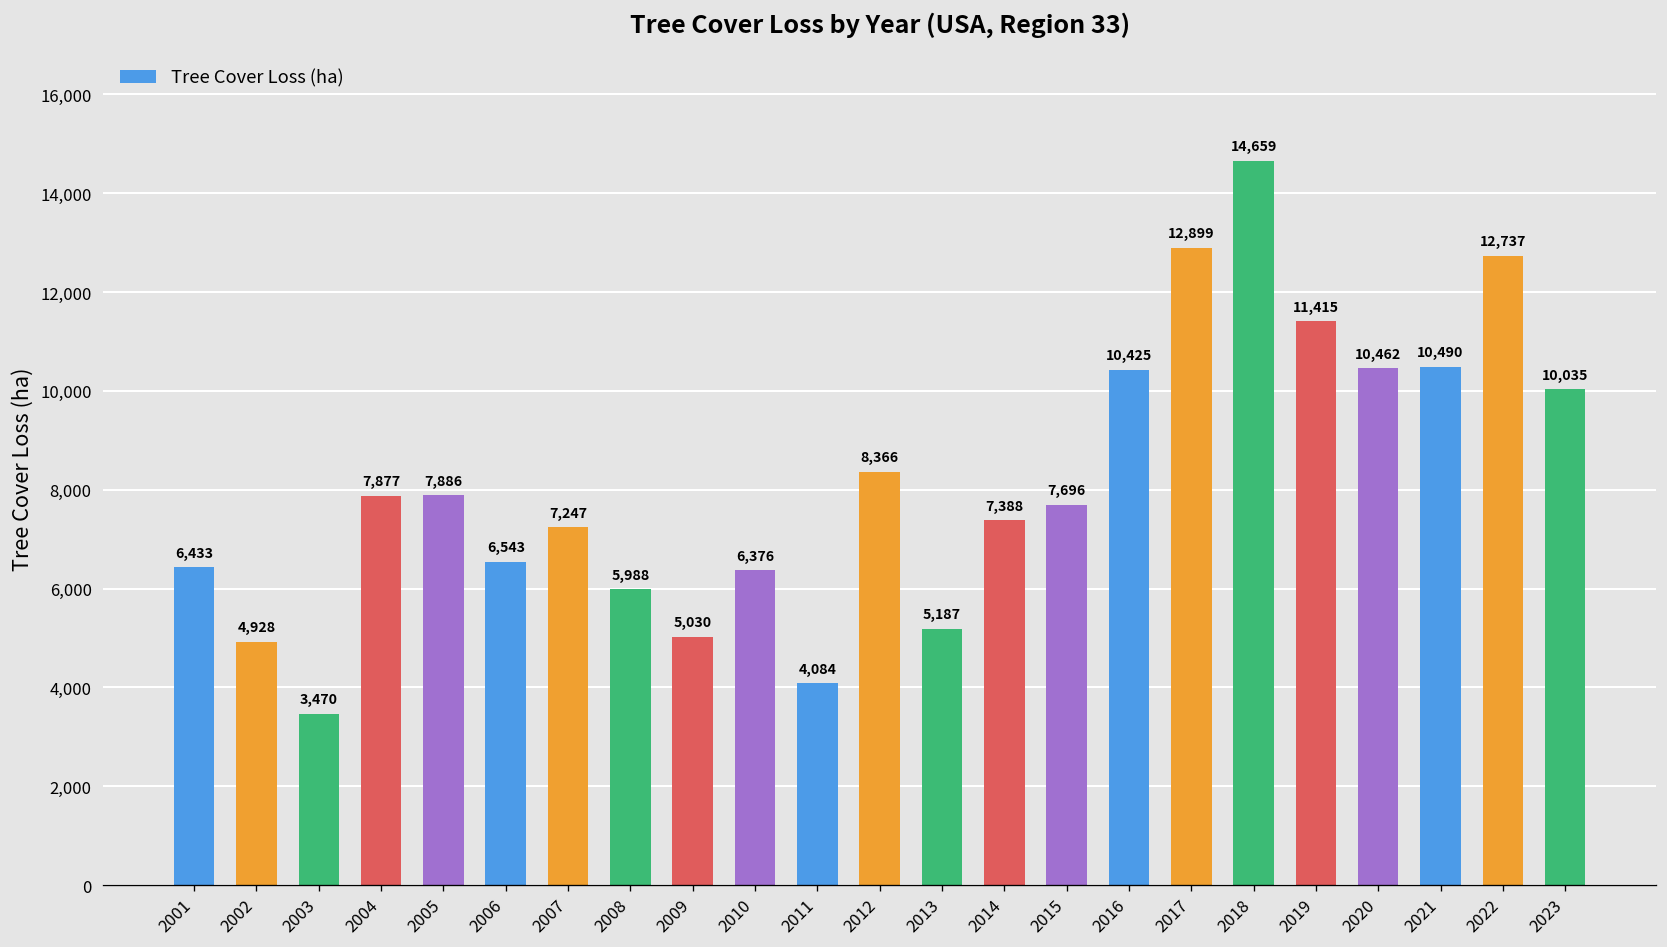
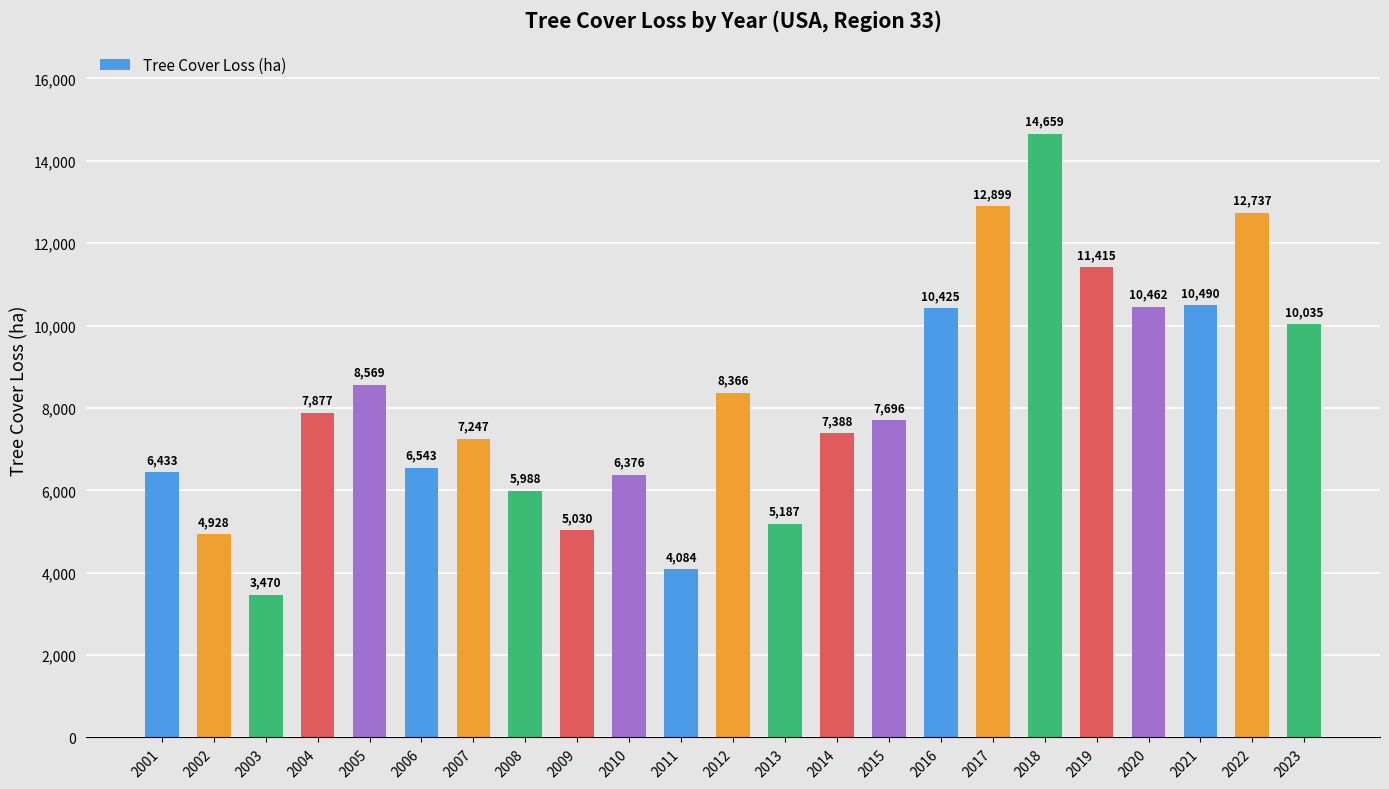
2005: 7,886 -> 8,569
